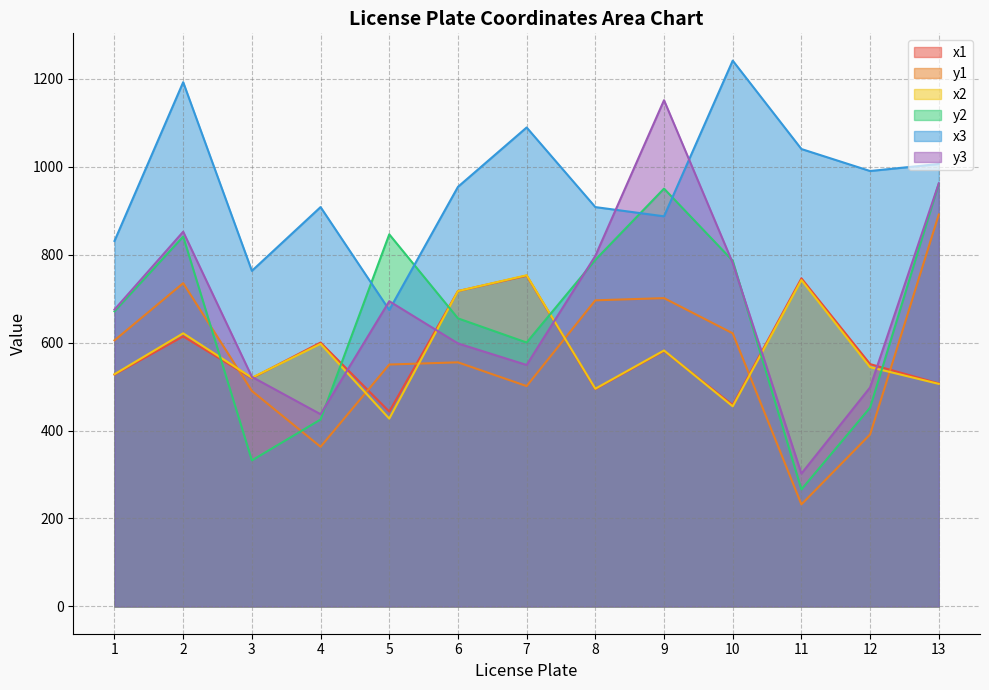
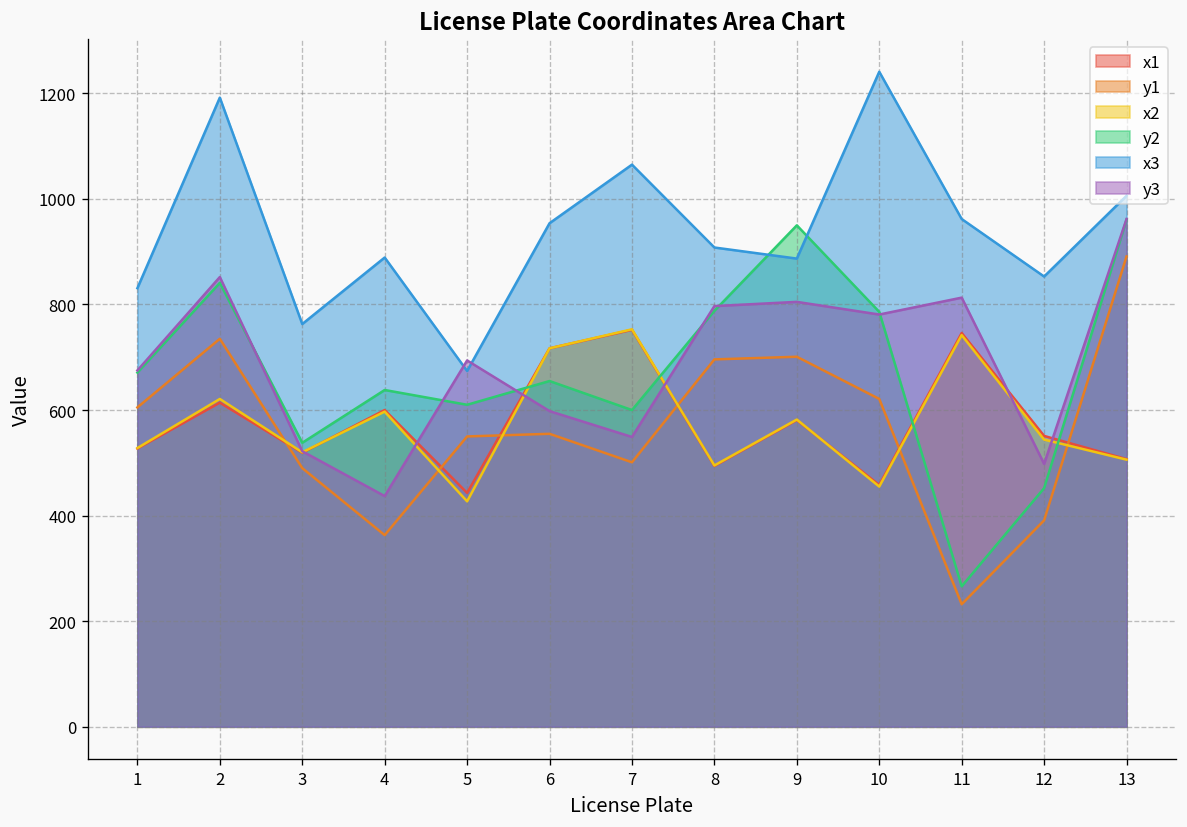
y2, 3: 330 -> 540
y2, 4: 430 -> 640
x3, 4: 910 -> 890
y2, 5: 850 -> 610
x3, 7: 1090 -> 1070
y3, 9: 1150 -> 810
x3, 11: 1040 -> 960
y3, 11: 300 -> 810
x3, 12: 990 -> 850
